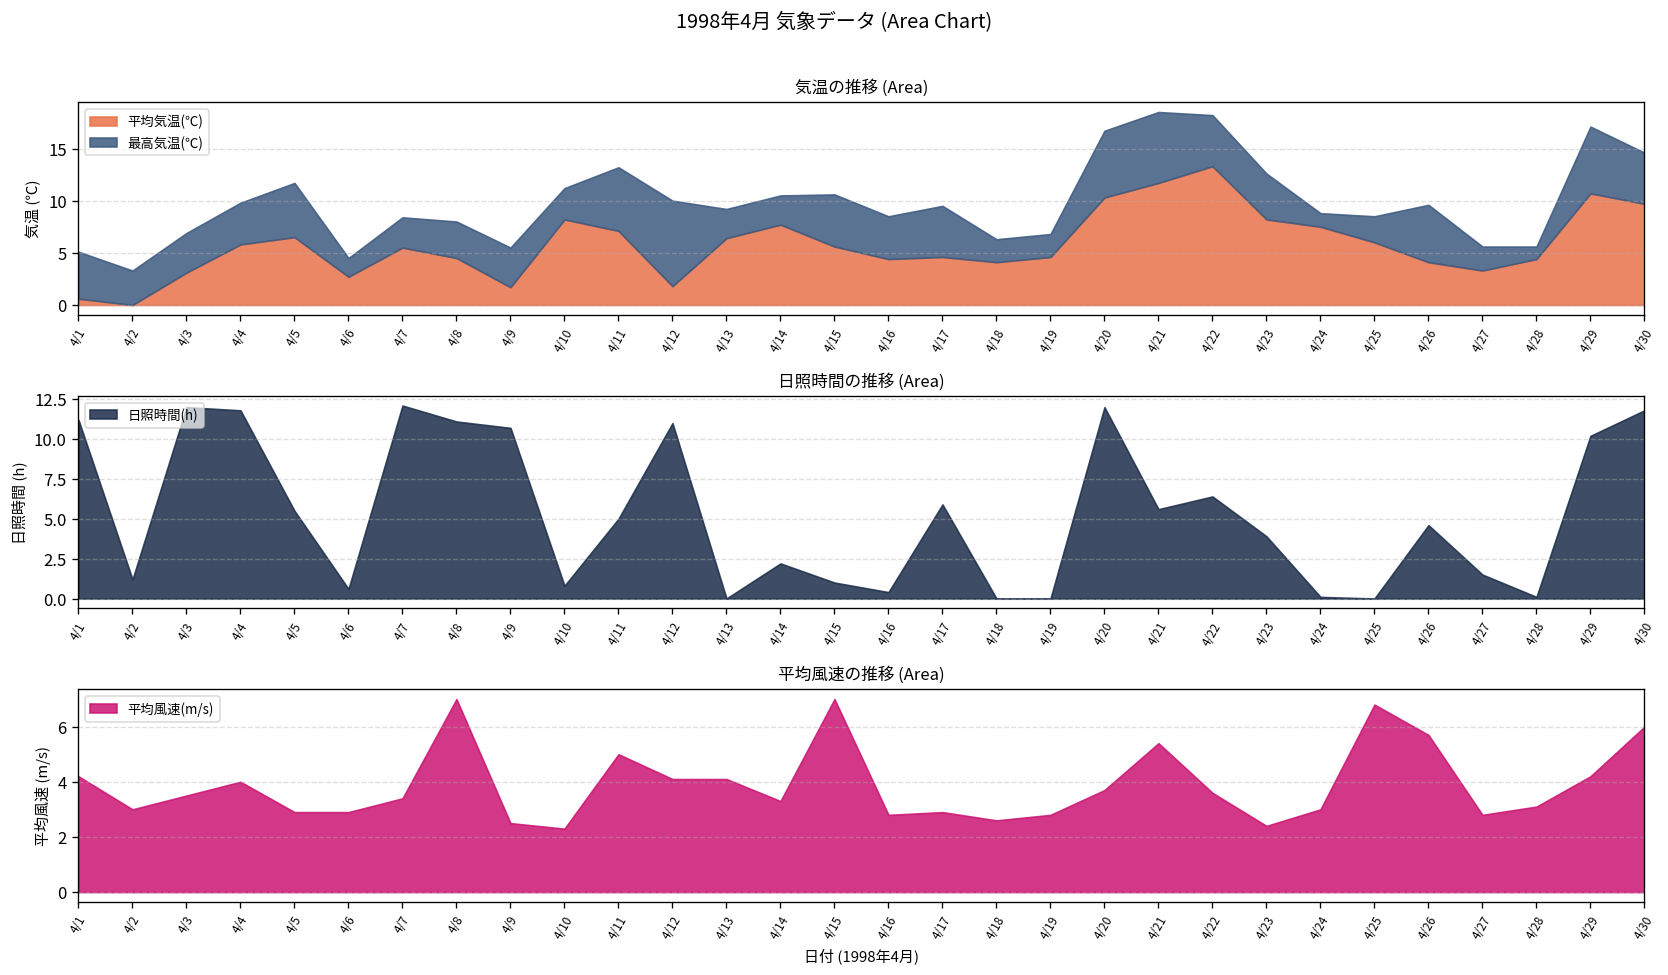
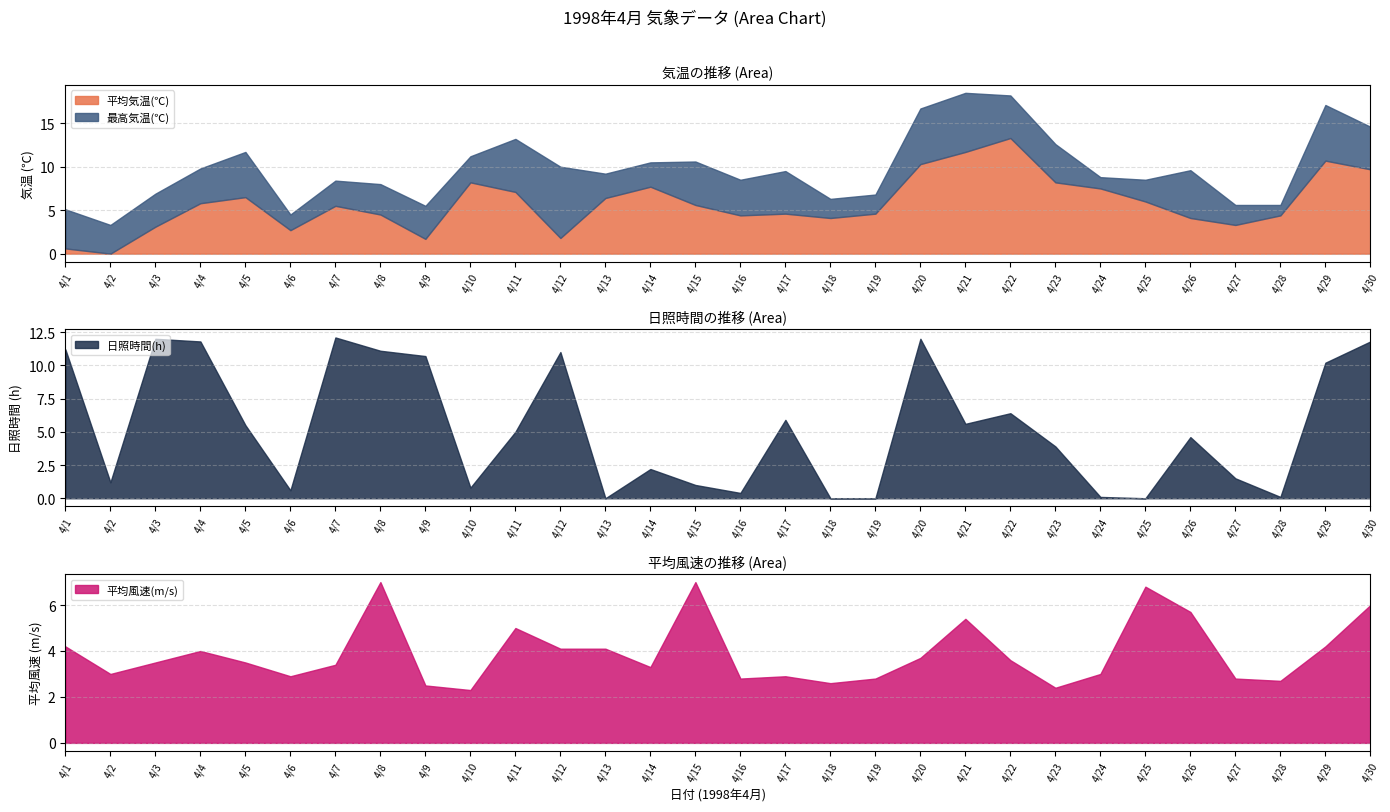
平均風速の推移 (Area), 4/5: 2.9 -> 3.5
平均風速の推移 (Area), 4/28: 3.1 -> 2.7
